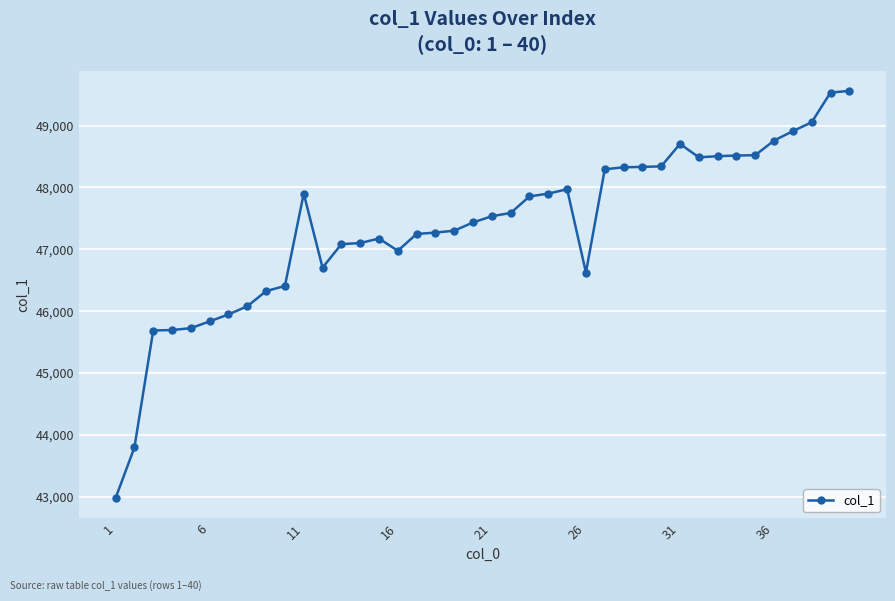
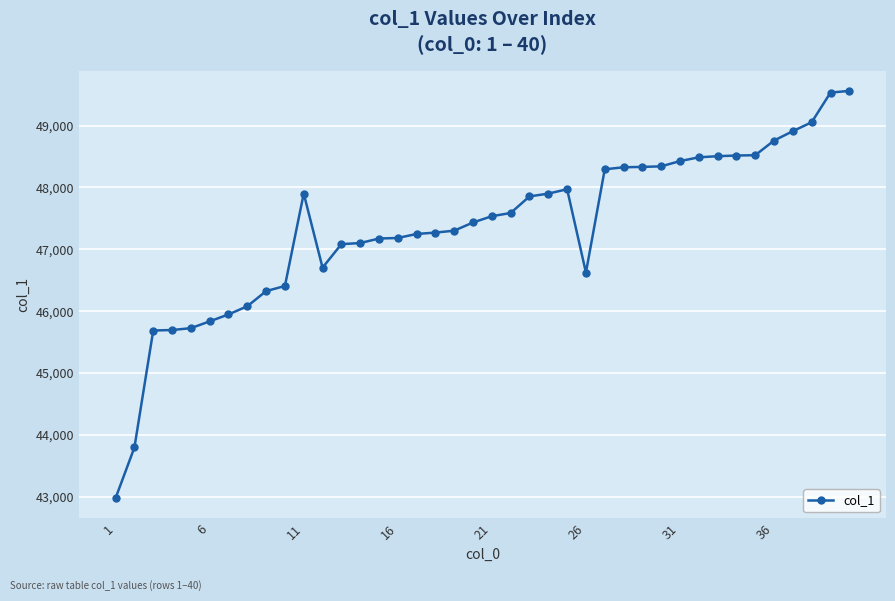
16: 47,000 -> 47,200
31: 48,700 -> 48,400
